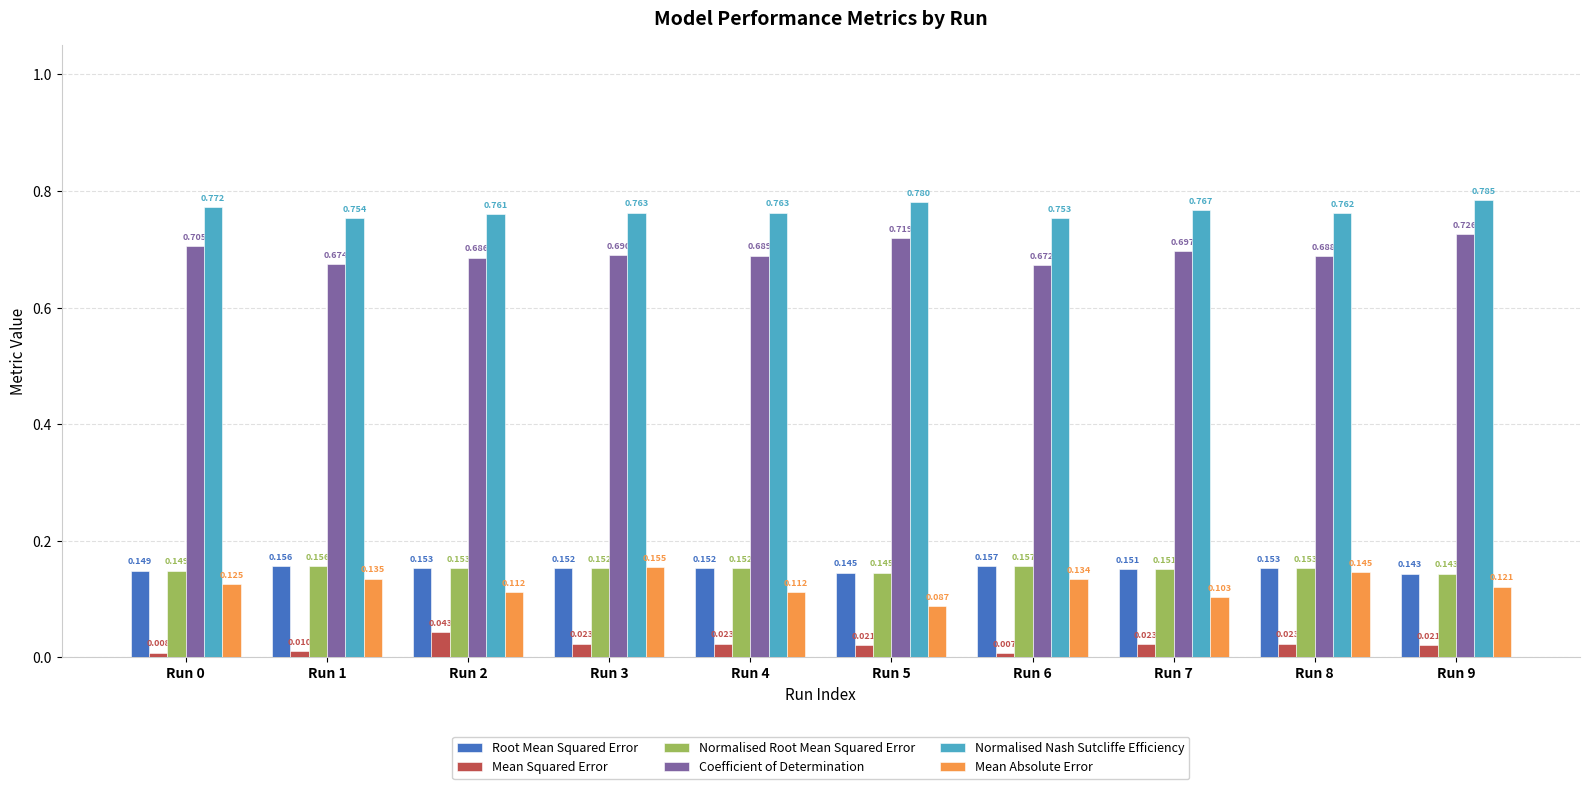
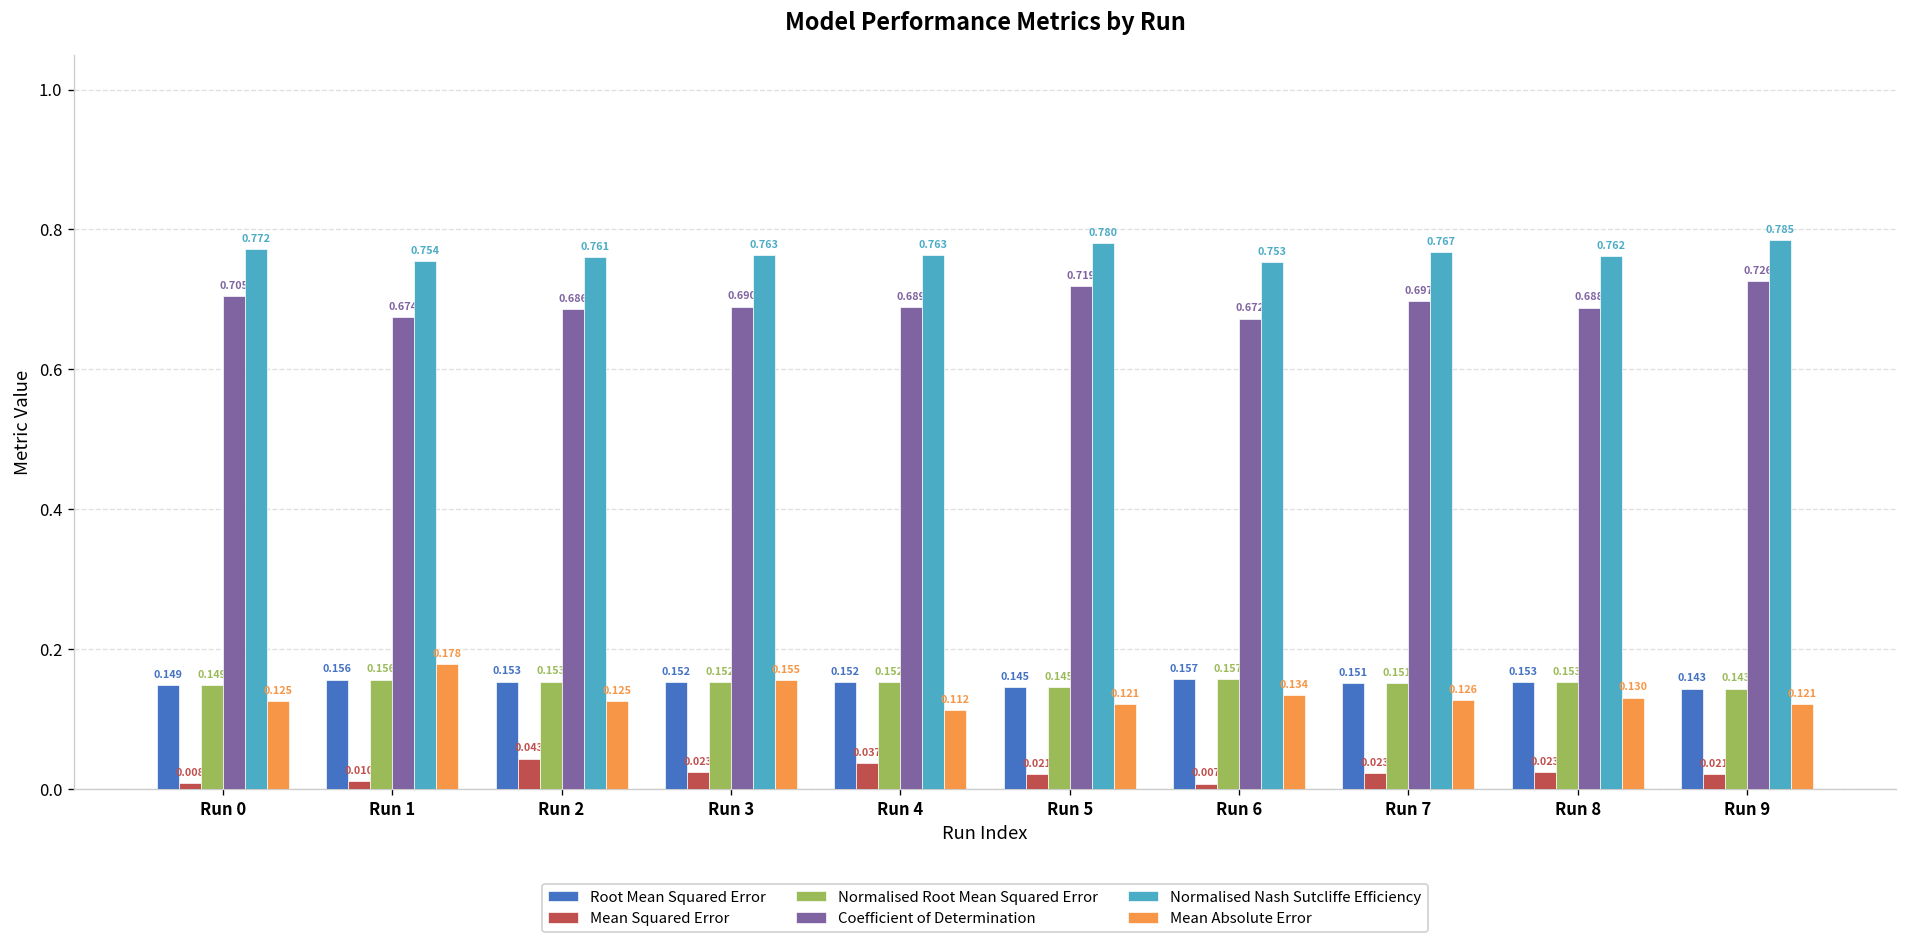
Mean Absolute Error, Run 1: 0.135 -> 0.178
Mean Absolute Error, Run 2: 0.112 -> 0.125
Mean Squared Error, Run 4: 0.023 -> 0.037
Mean Absolute Error, Run 5: 0.087 -> 0.121
Mean Absolute Error, Run 7: 0.103 -> 0.126
Mean Absolute Error, Run 8: 0.145 -> 0.130
